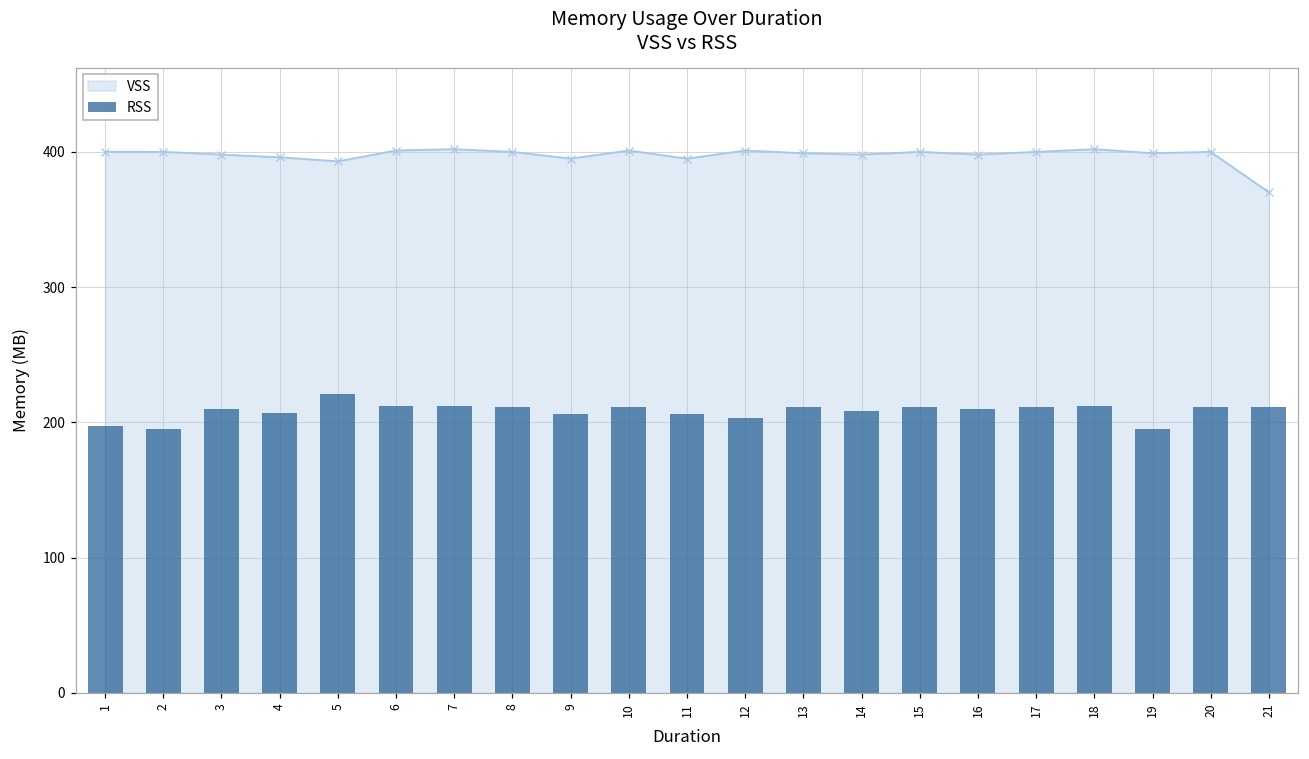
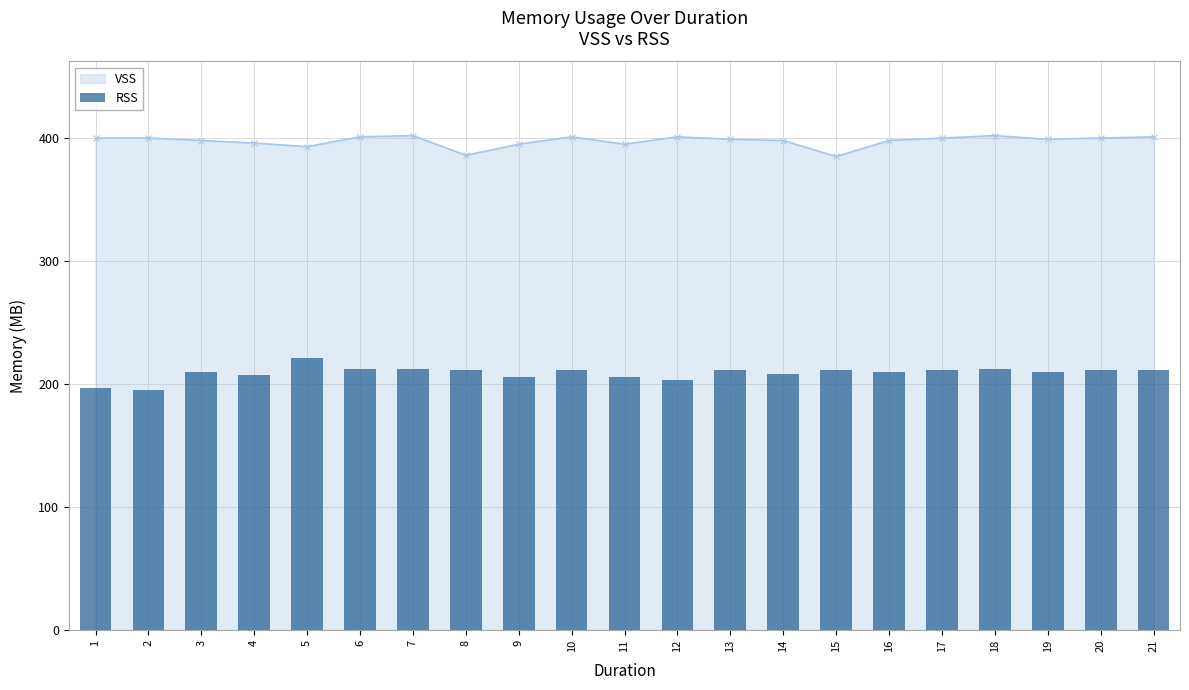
VSS, 8: 400 -> 386
VSS, 15: 400 -> 385
RSS, 19: 195 -> 210
VSS, 21: 370 -> 401
